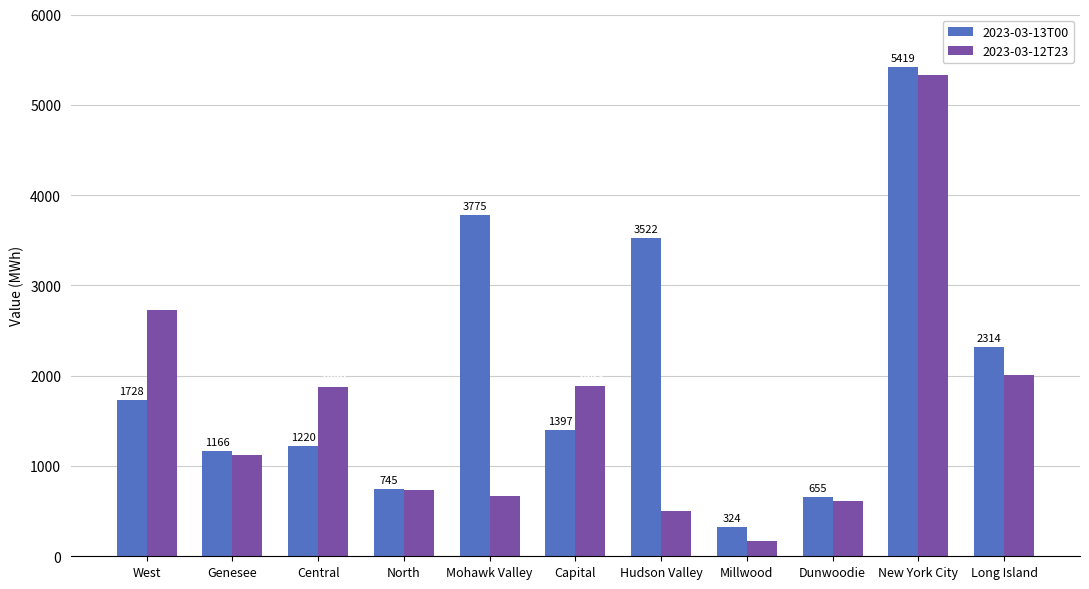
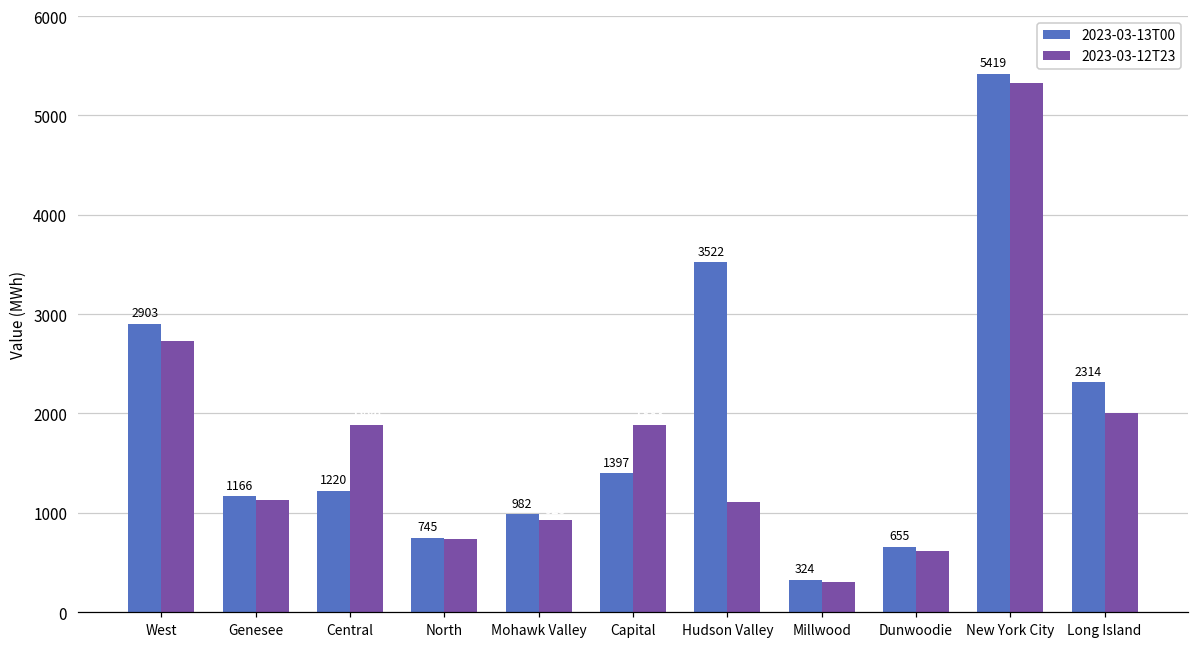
2023-03-13T00, West: 1728 -> 2903
2023-03-13T00, Mohawk Valley: 3775 -> 982
2023-03-12T23, Mohawk Valley: 700 -> 900
2023-03-12T23, Hudson Valley: 500 -> 1100
2023-03-12T23, Millwood: 200 -> 300
